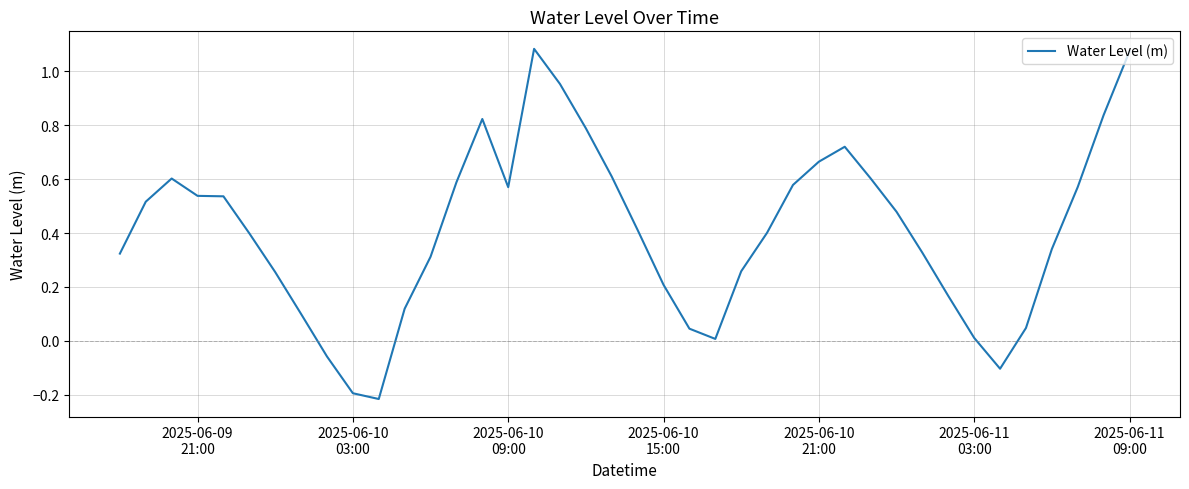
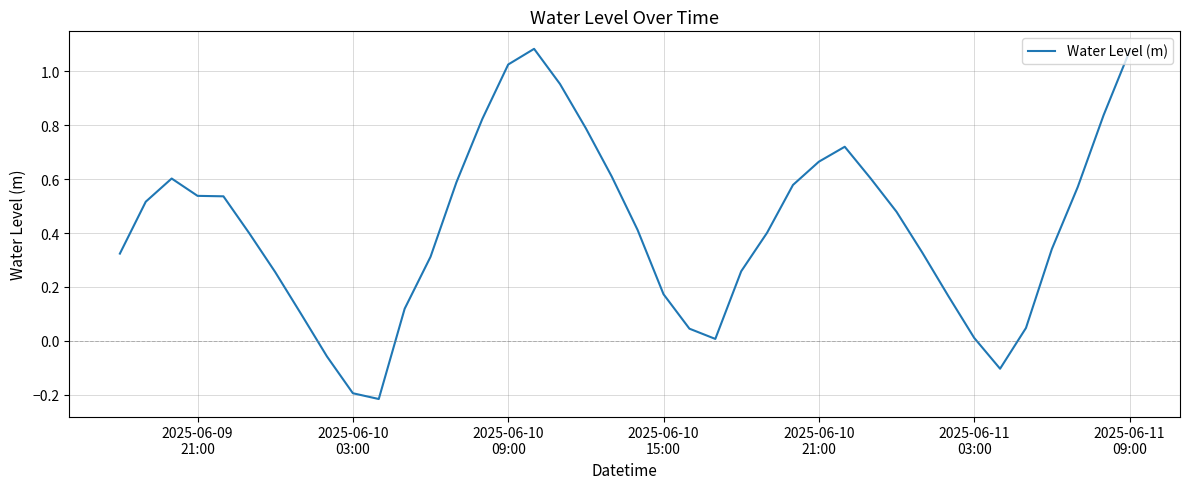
2025-06-10 09:00: 0.57 -> 1.03
2025-06-10 15:00: 0.21 -> 0.17
